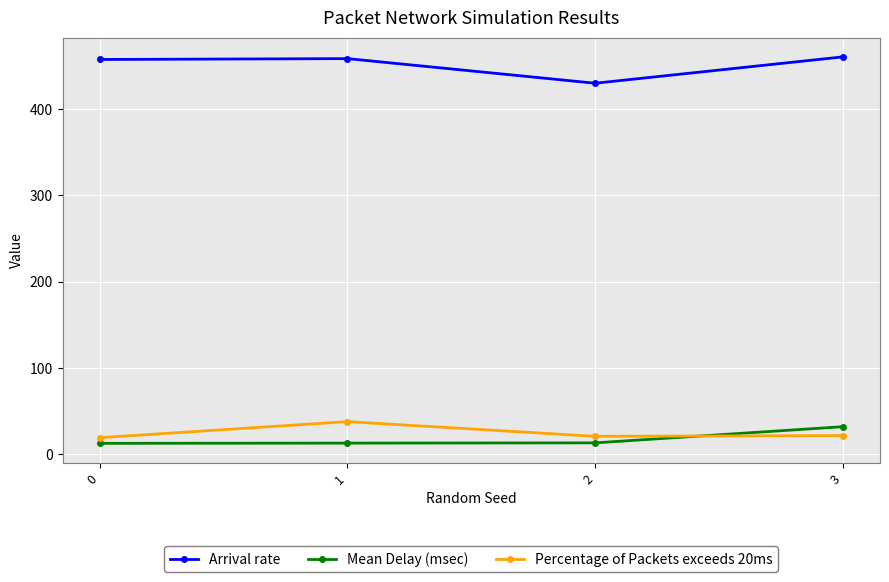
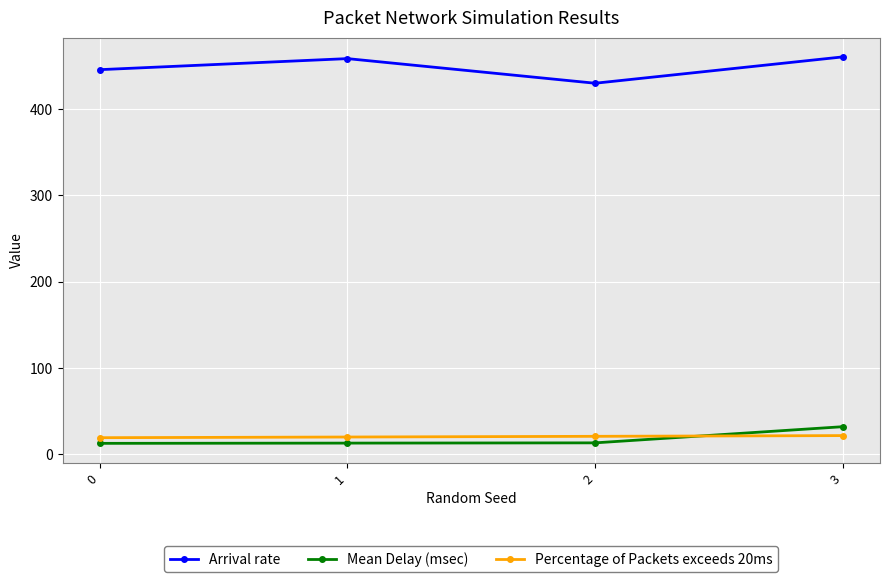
Arrival rate, 0: 460 -> 450
Percentage of Packets exceeds 20ms, 1: 40 -> 20
